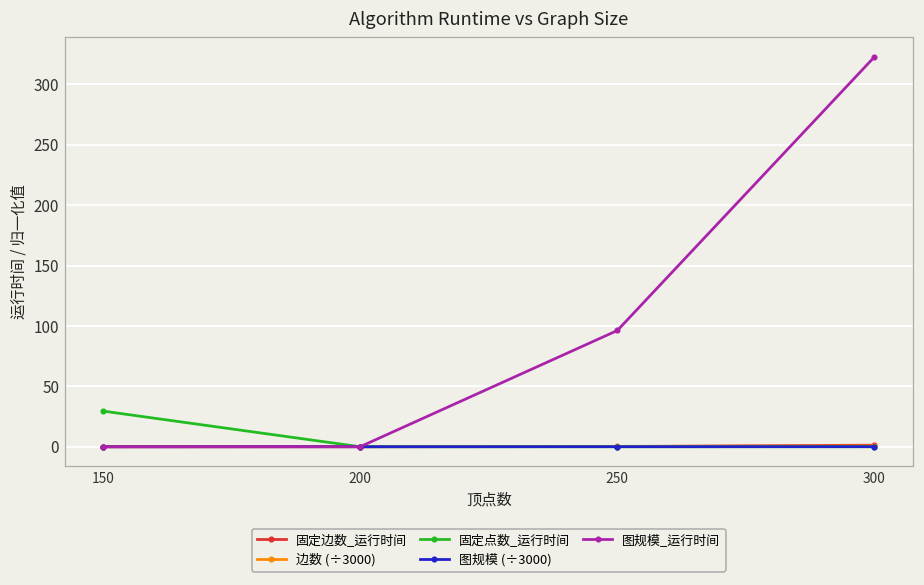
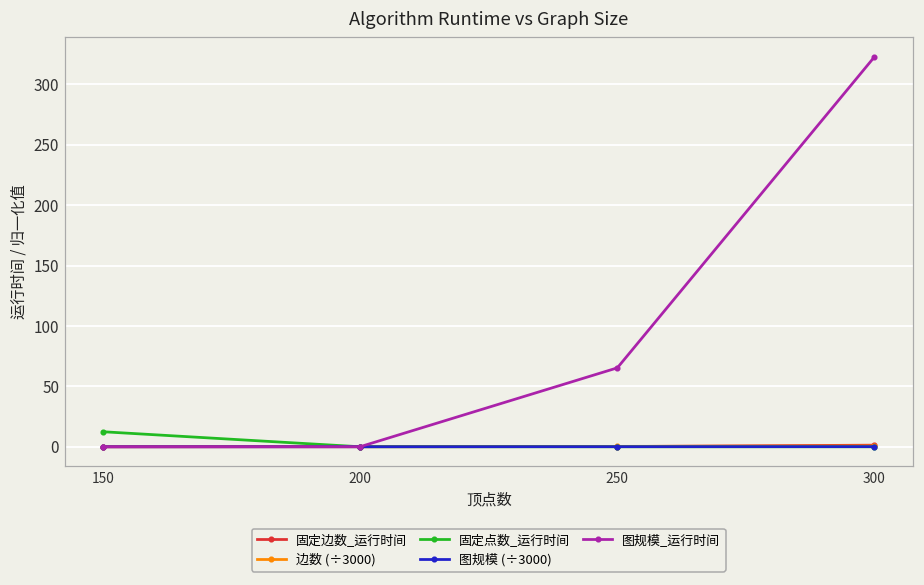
固定点数_运行时间, 150: 30 -> 12
图规模_运行时间, 250: 96 -> 65
